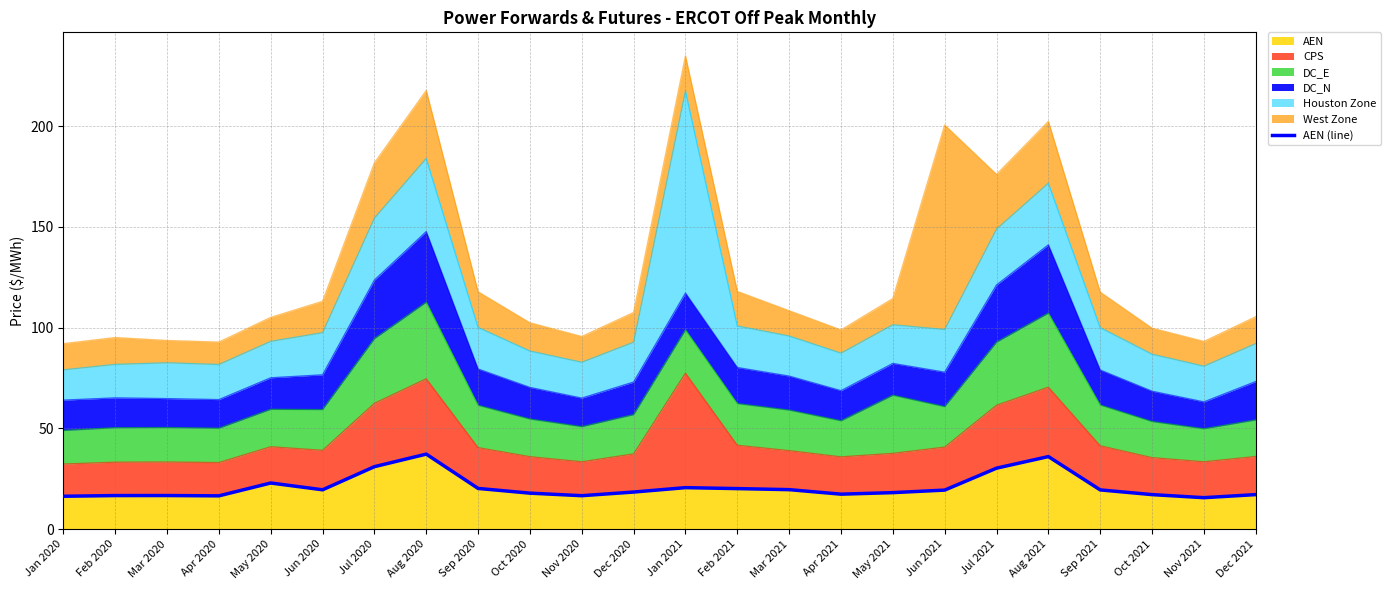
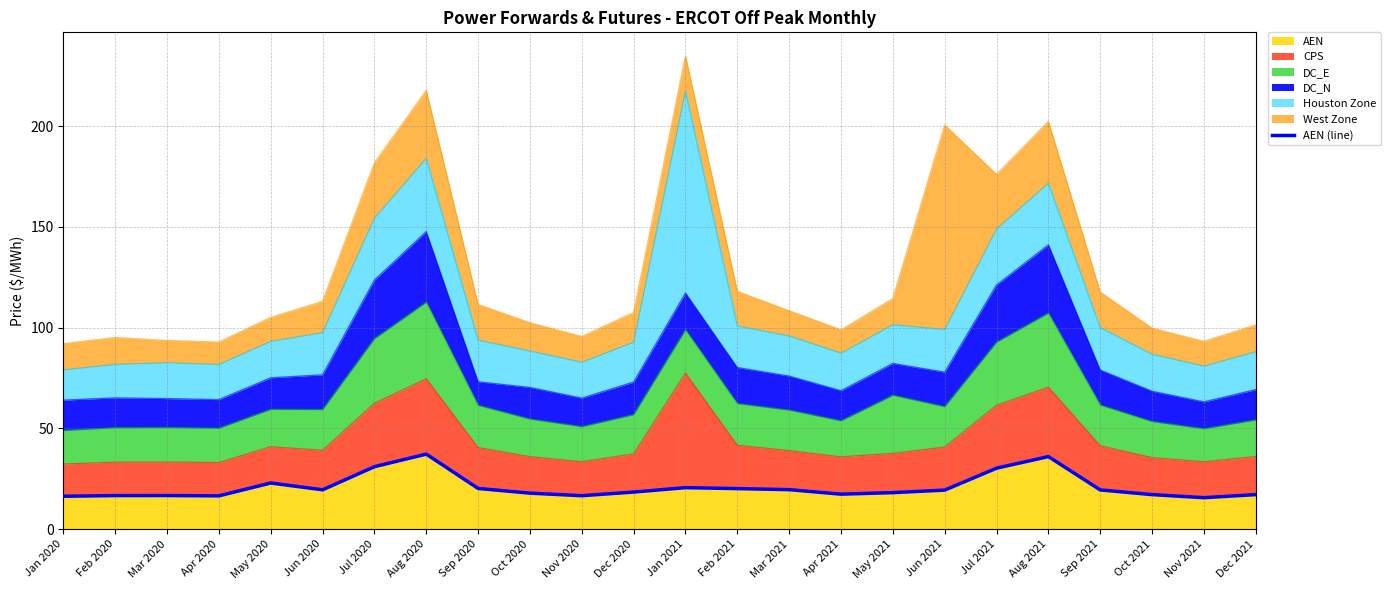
DC_N, Sep 2020: 18 -> 12
DC_N, Dec 2021: 19 -> 15
